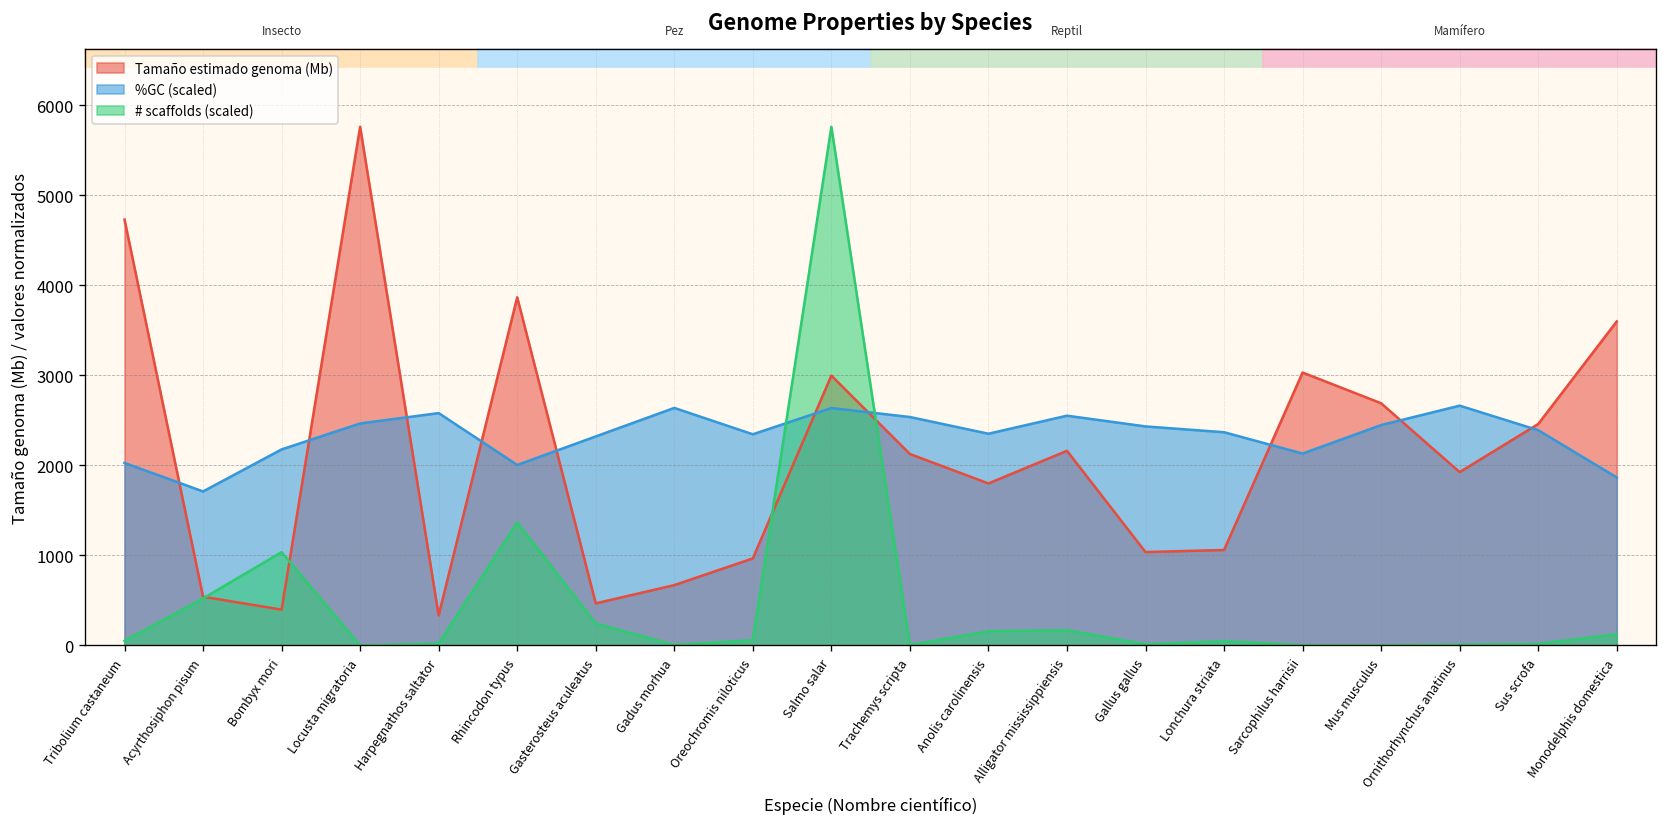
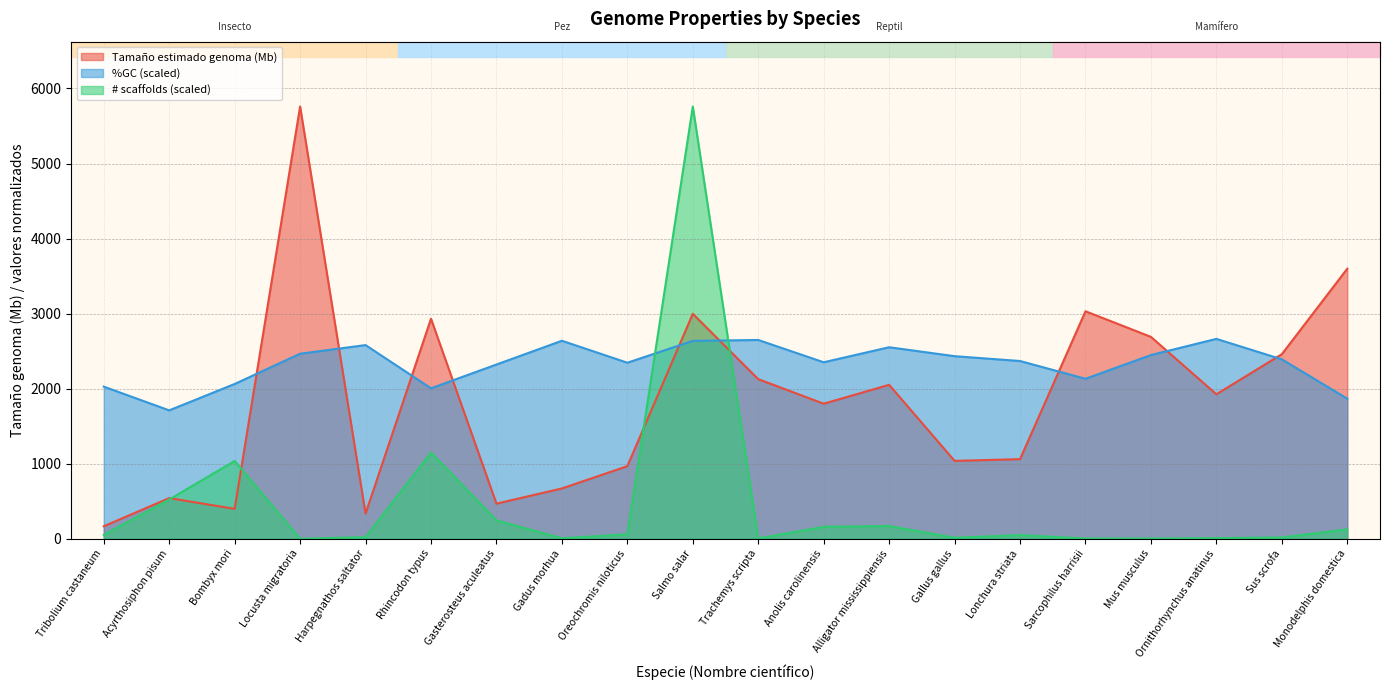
Tamaño estimado genoma (Mb), Tribolium castaneum: 4700 -> 200
%GC (scaled), Bombyx mori: 2200 -> 2100
Tamaño estimado genoma (Mb), Rhincodon typus: 3900 -> 2900
# scaffolds (scaled), Rhincodon typus: 1400 -> 1100
%GC (scaled), Trachemys scripta: 2500 -> 2600
Tamaño estimado genoma (Mb), Alligator mississippiensis: 2200 -> 2100
